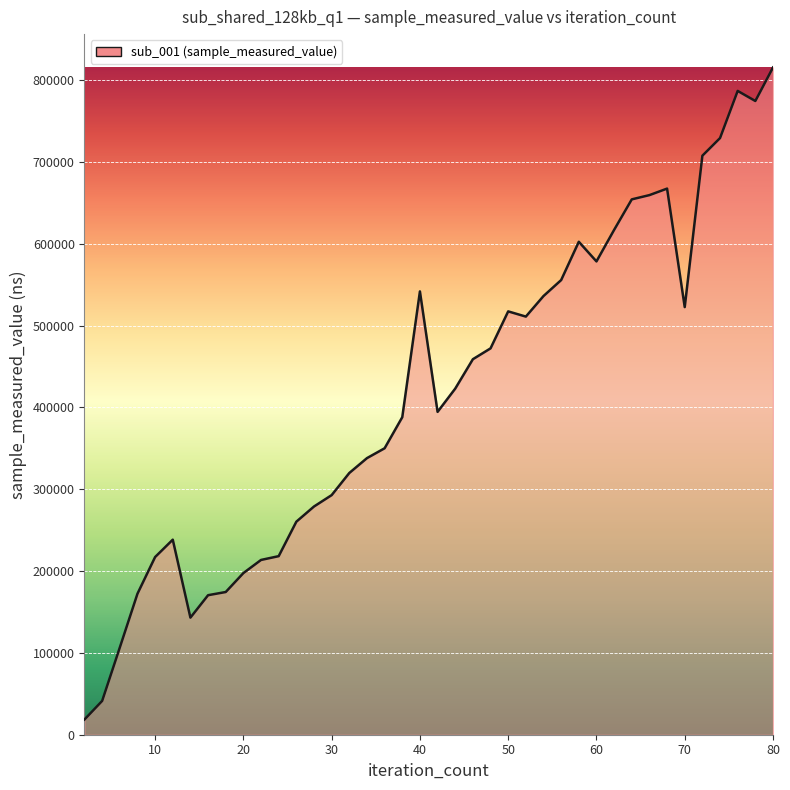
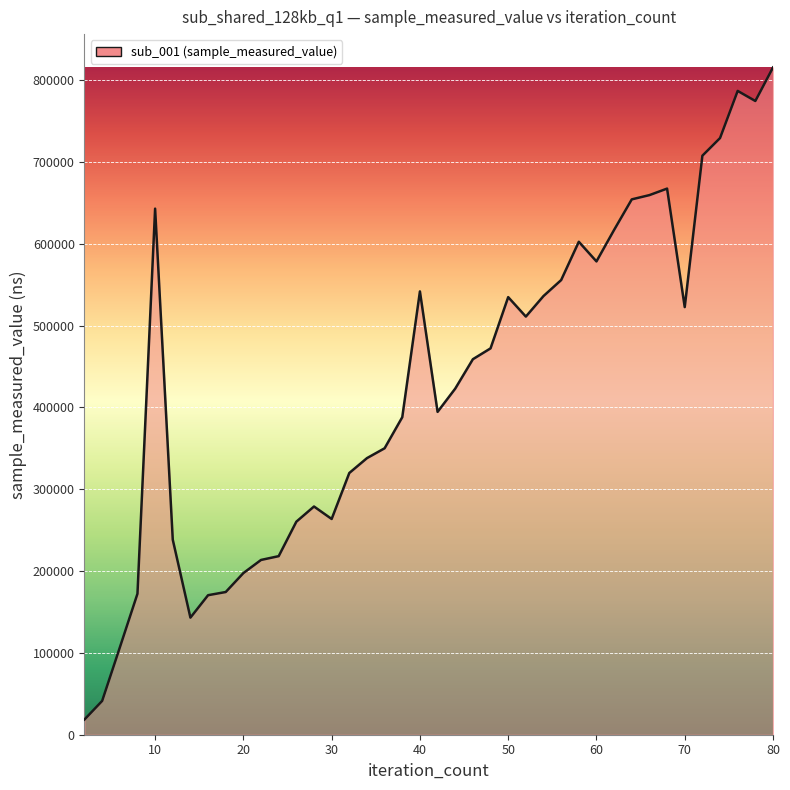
10: 220000 -> 640000
30: 290000 -> 260000
50: 520000 -> 530000
